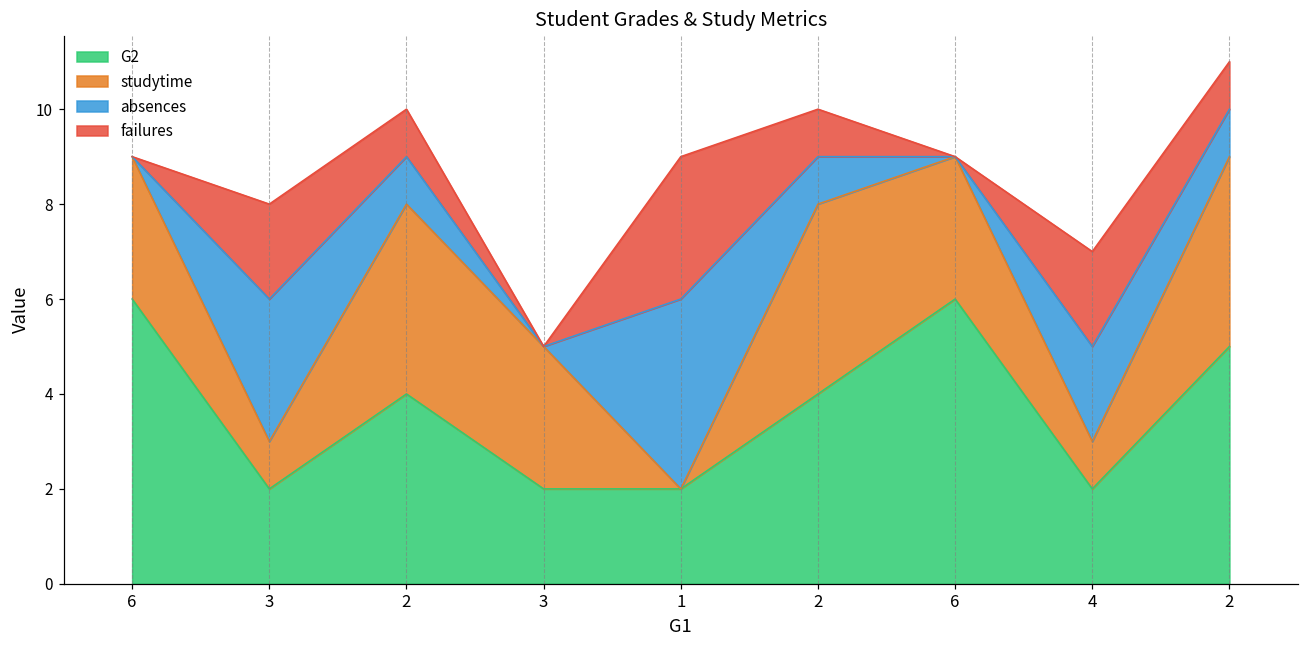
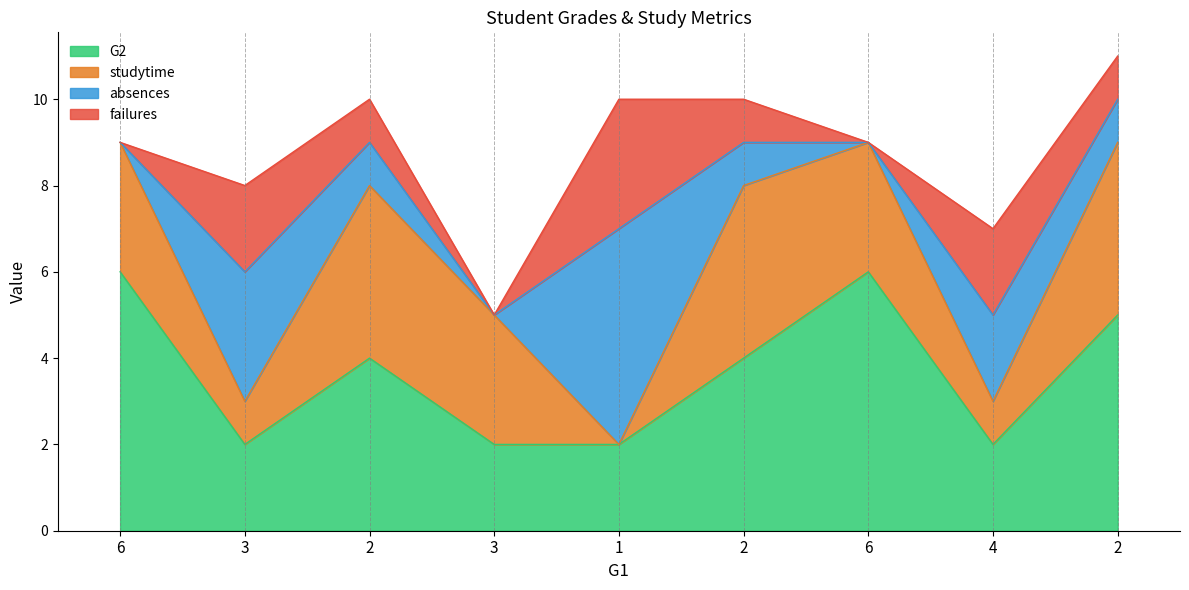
absences, 1: 4 -> 5
